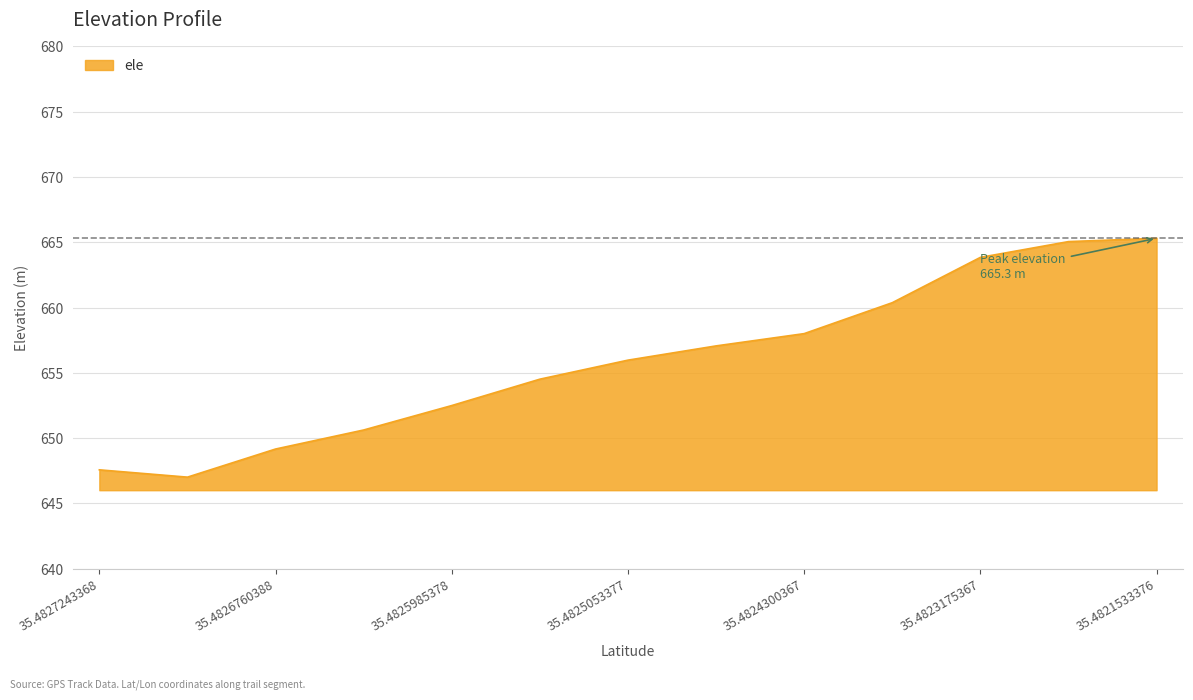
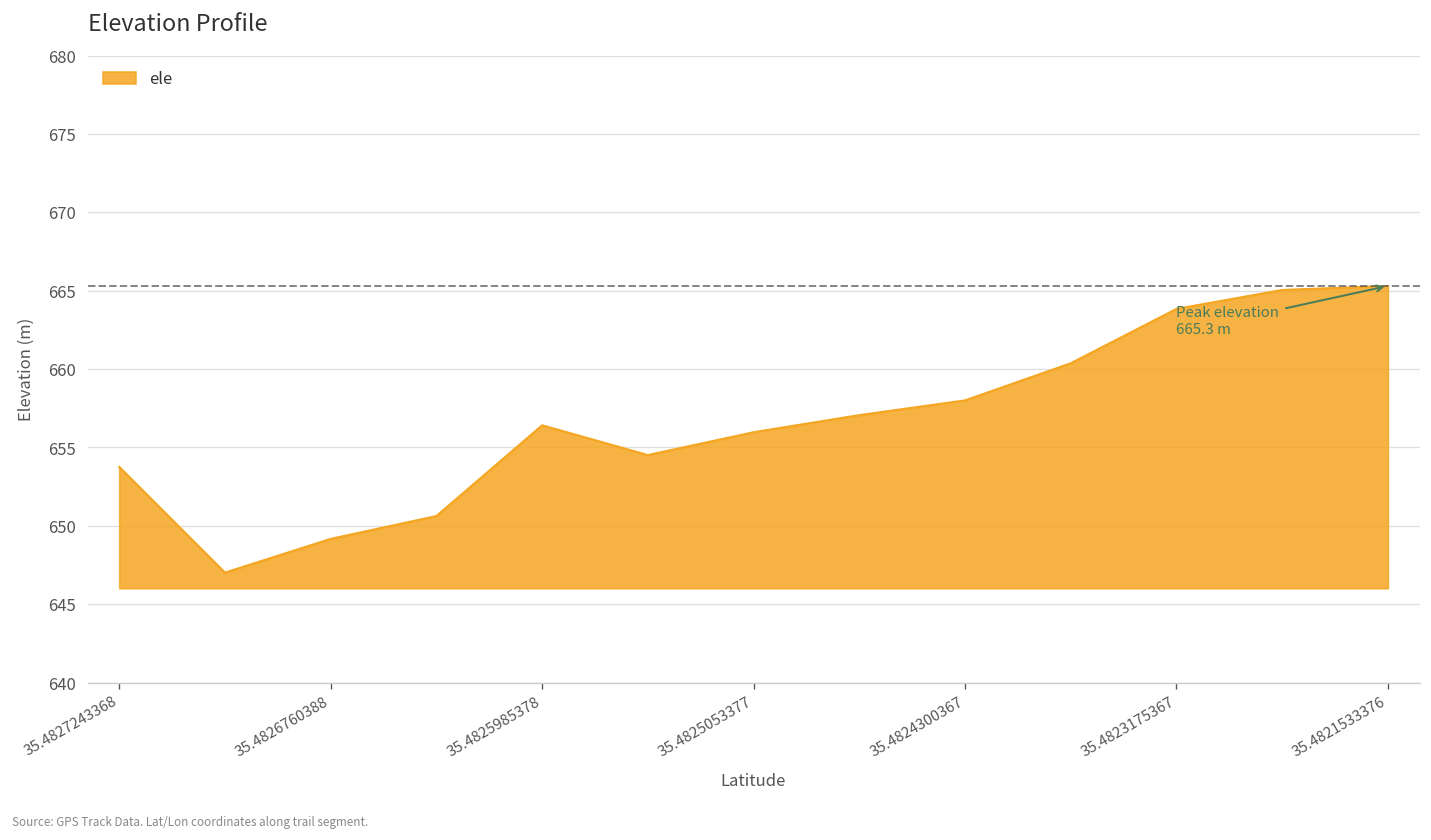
35.4827243368: 647.6 -> 653.8
35.4825985378: 652.5 -> 656.4
